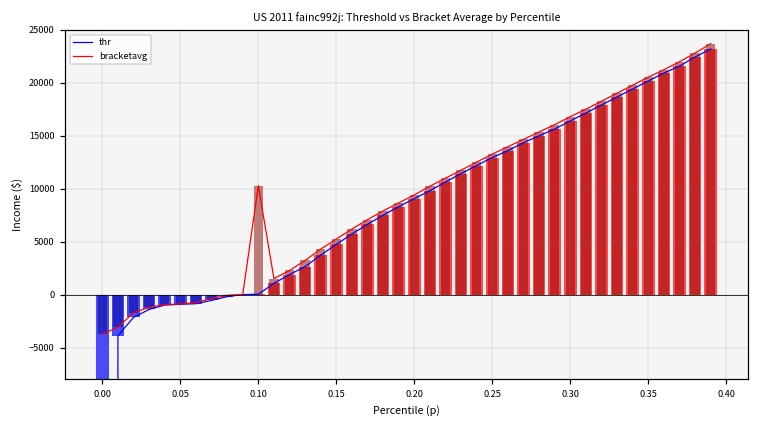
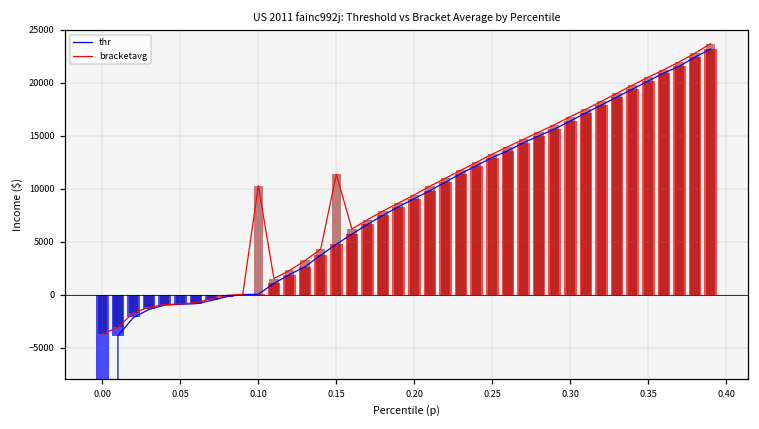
bracketavg, 0.15: 5000 -> 11000
